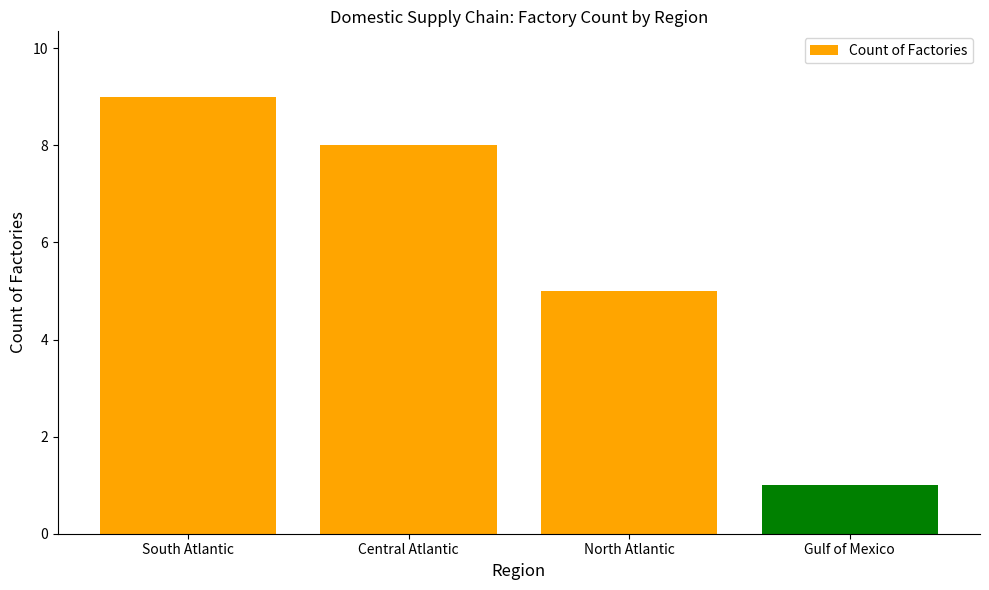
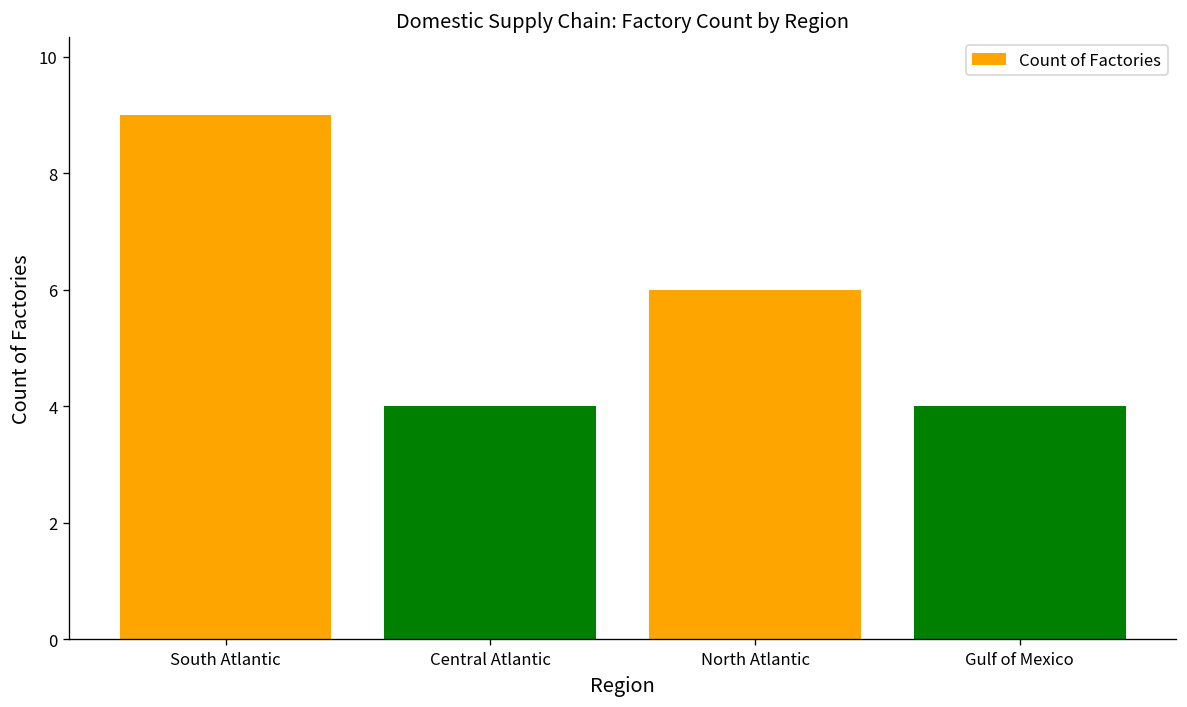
Central Atlantic: 8 -> 4
North Atlantic: 5 -> 6
Gulf of Mexico: 1 -> 4
